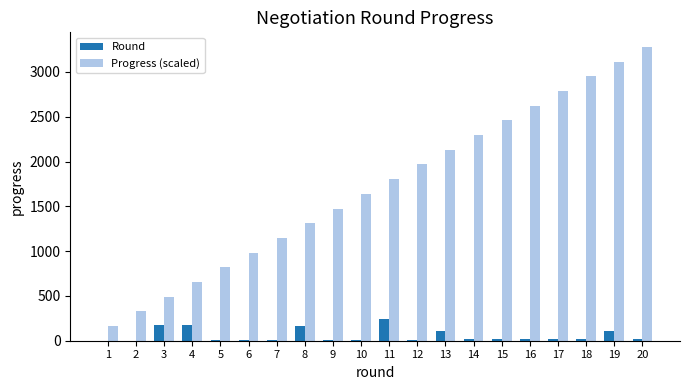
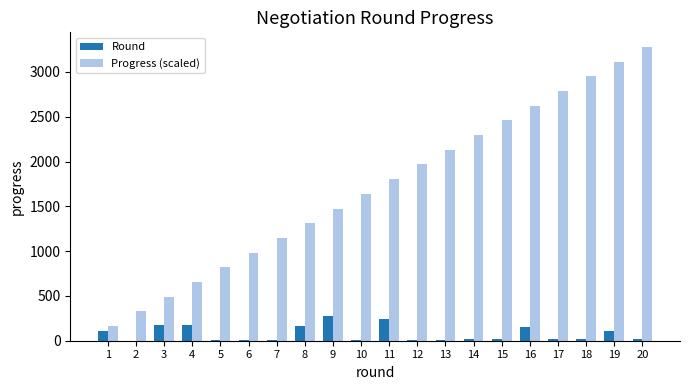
Round, 1: 0 -> 100
Round, 9: 0 -> 300
Round, 13: 100 -> 0
Round, 16: 0 -> 200
